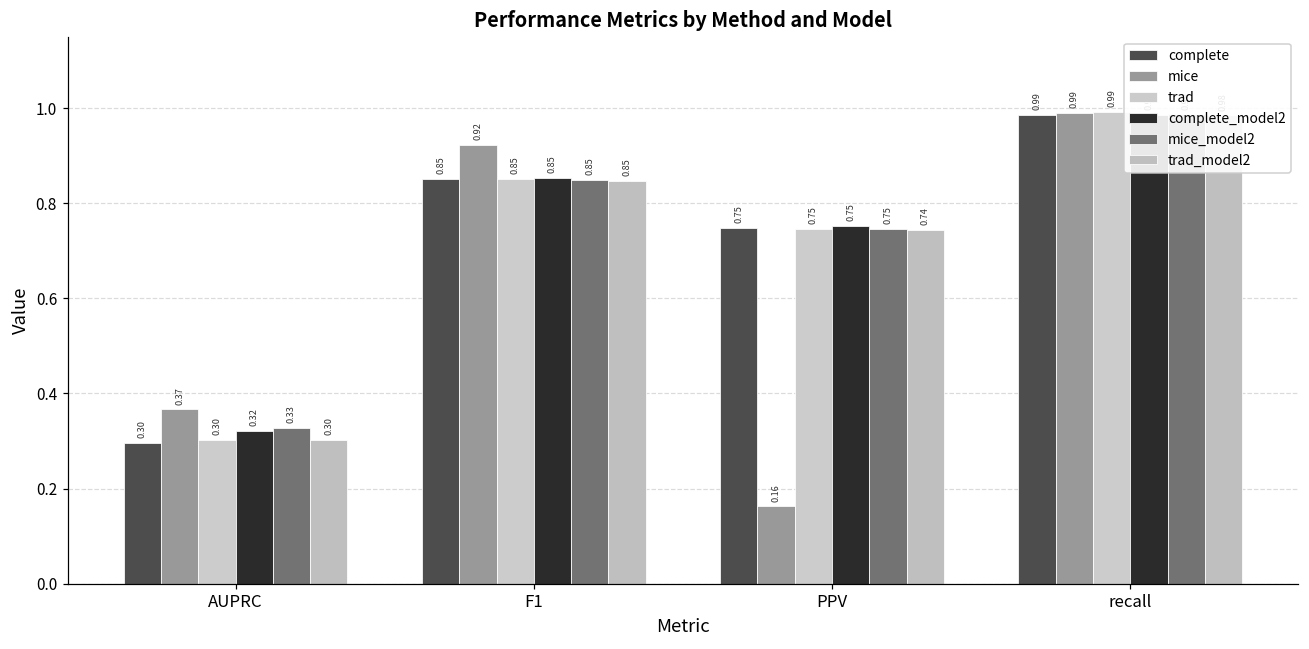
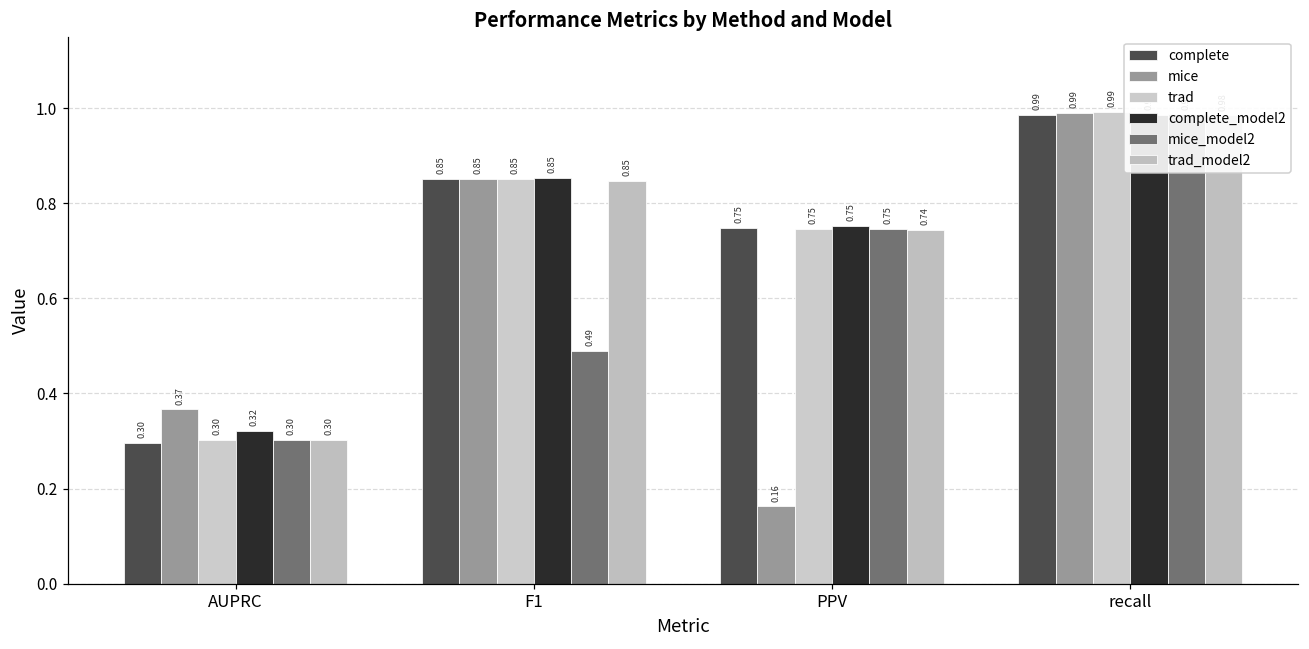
mice_model2, AUPRC: 0.33 -> 0.30
mice, F1: 0.92 -> 0.85
mice_model2, F1: 0.85 -> 0.49
